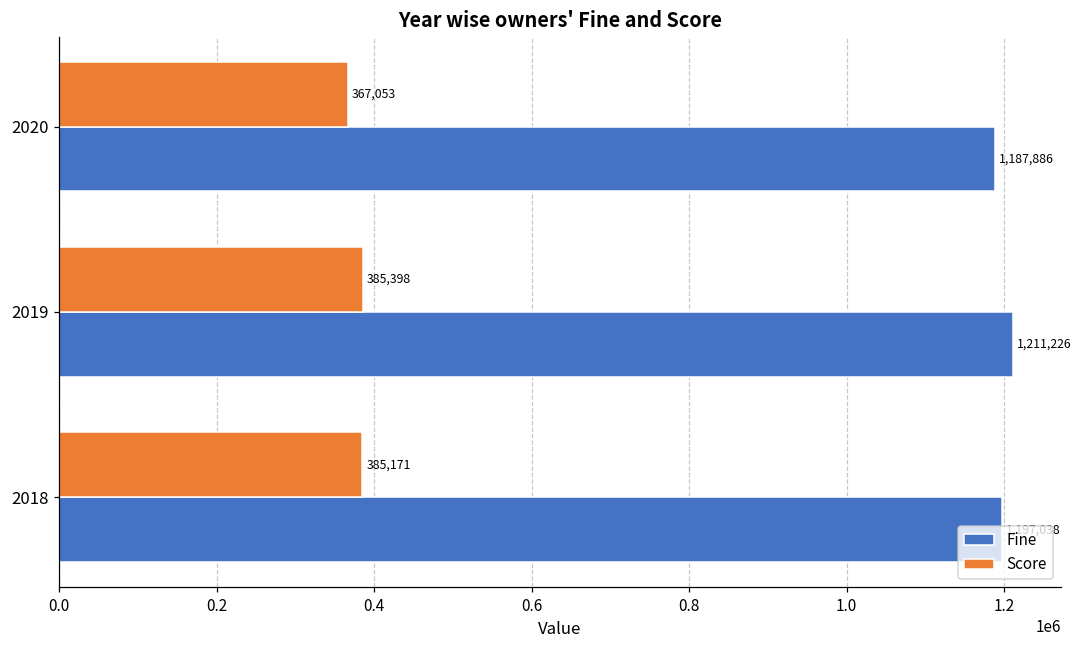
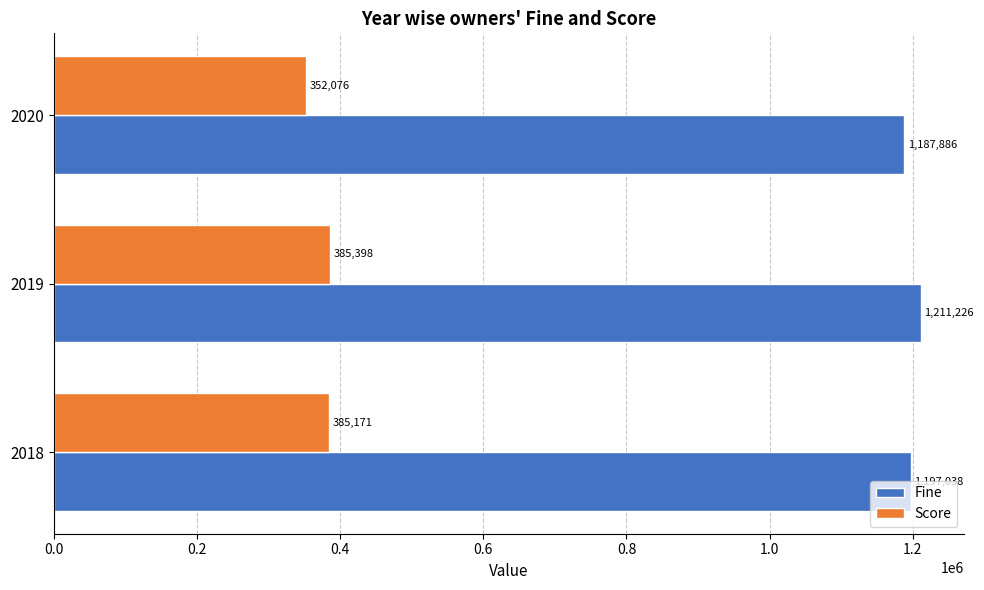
Score, 2020: 367,053 -> 352,076
